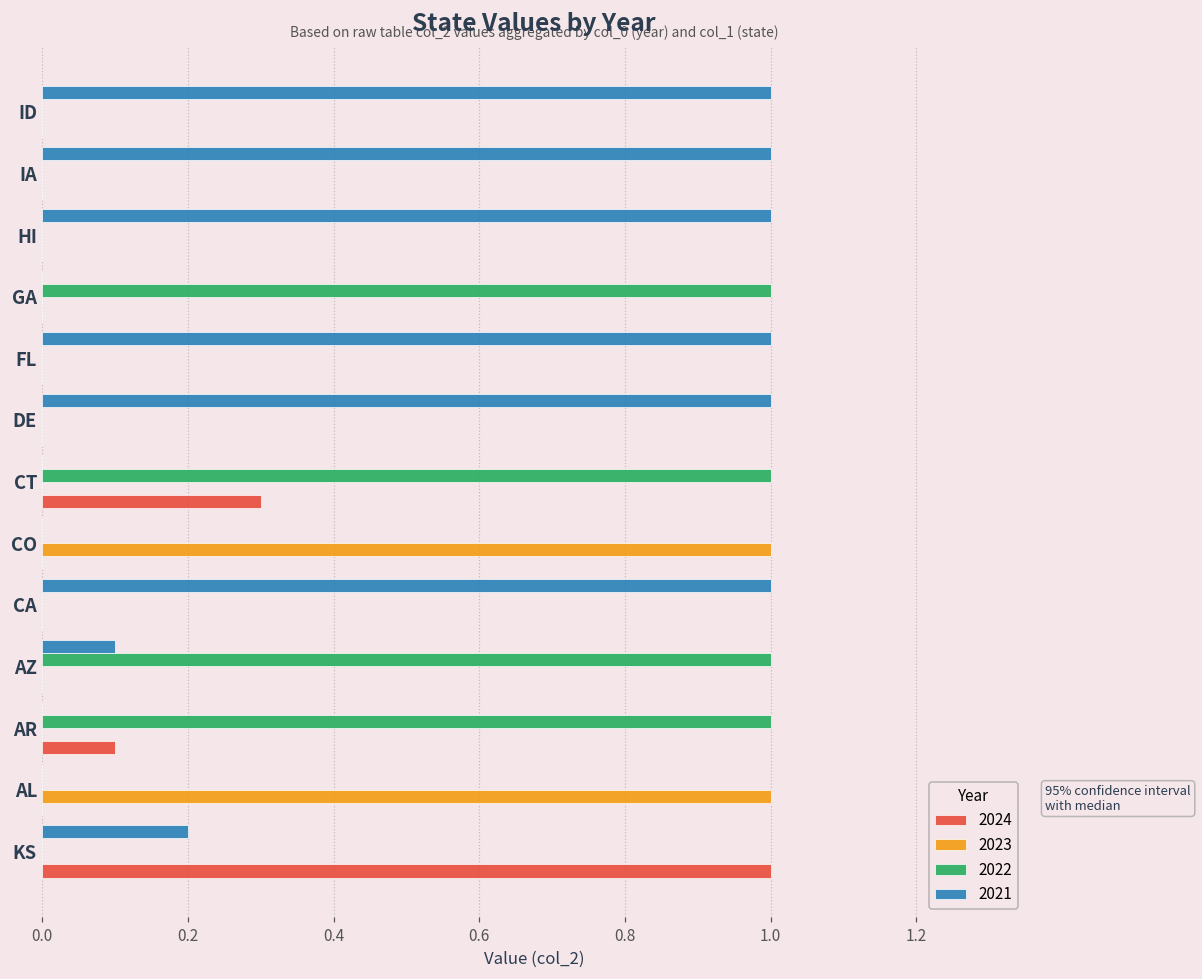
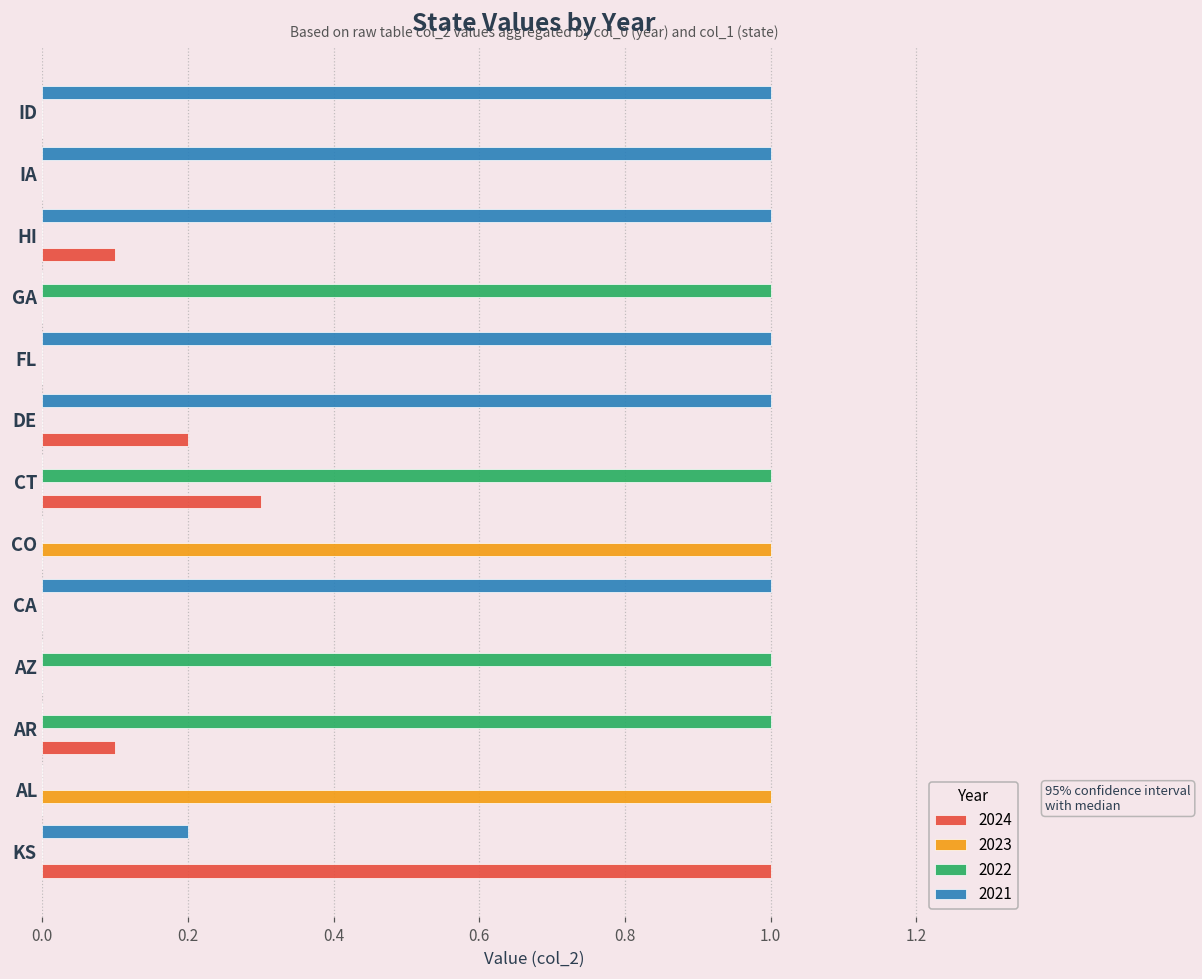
2024, HI: 0.0 -> 0.1
2024, DE: 0.0 -> 0.2
2021, AZ: 0.1 -> 0.0
